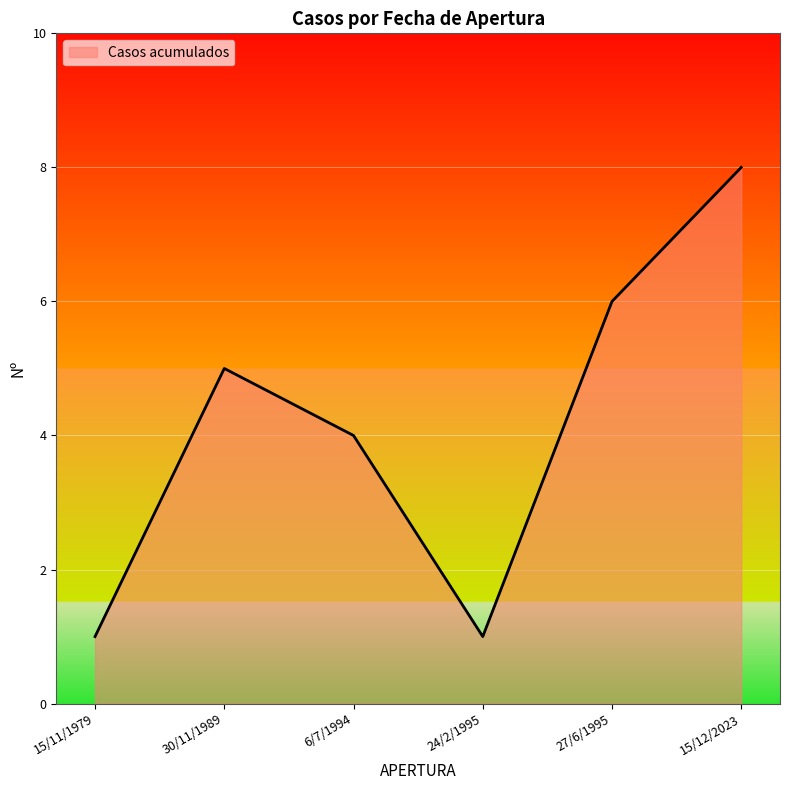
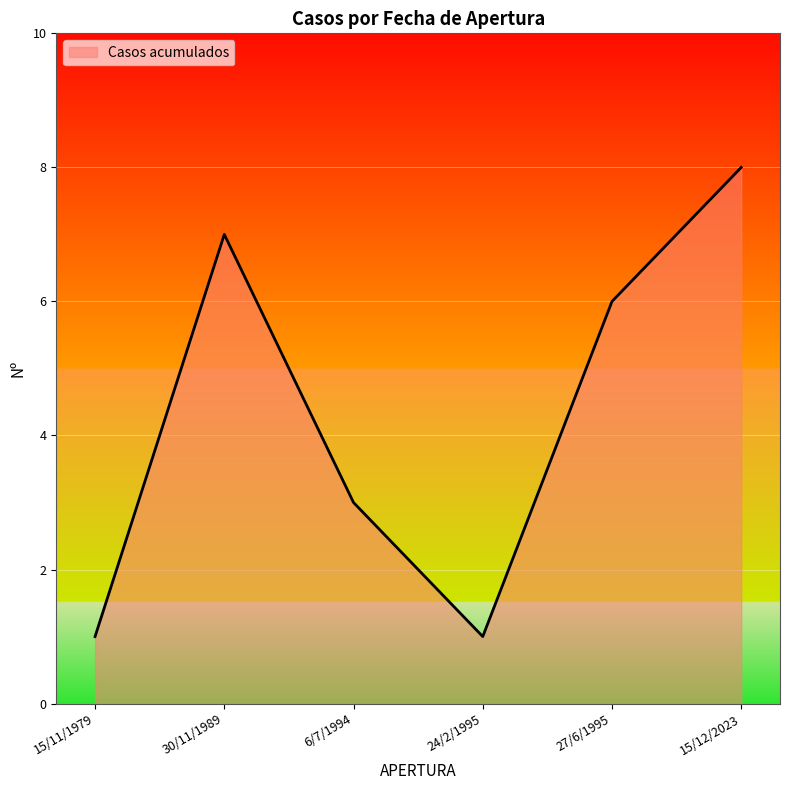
30/11/1989: 5 -> 7
6/7/1994: 4 -> 3
